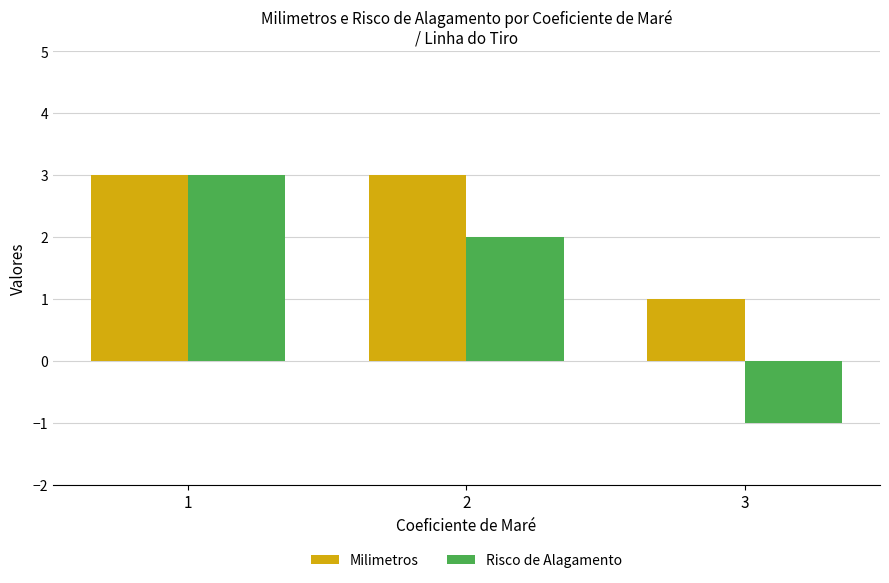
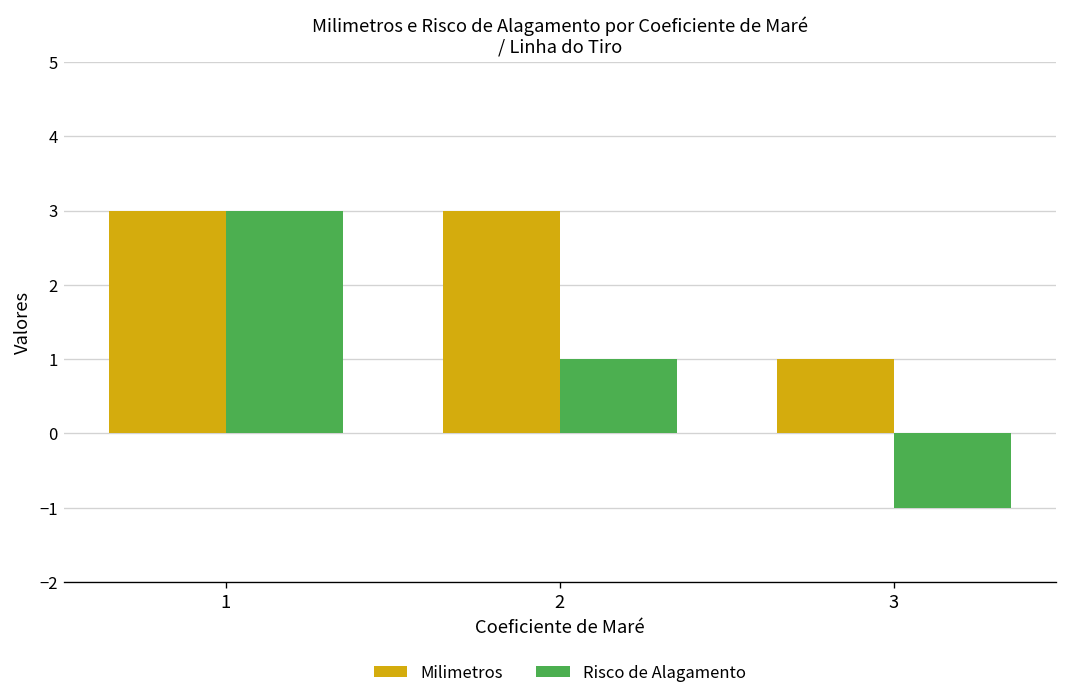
Risco de Alagamento, 2: 2 -> 1
